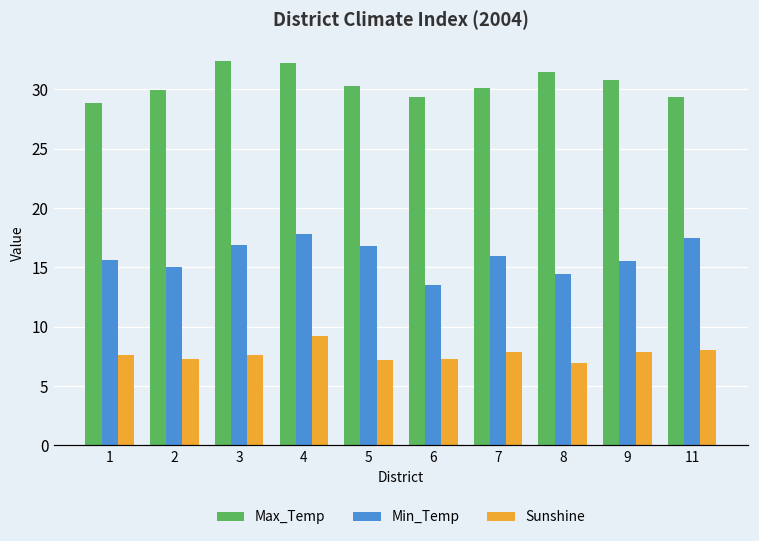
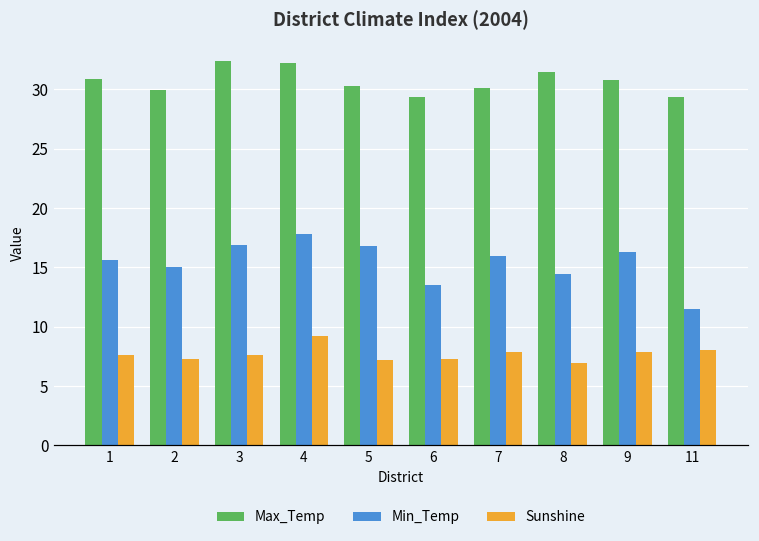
Max_Temp, 1: 28.9 -> 30.9
Min_Temp, 9: 15.5 -> 16.3
Min_Temp, 11: 17.5 -> 11.5
